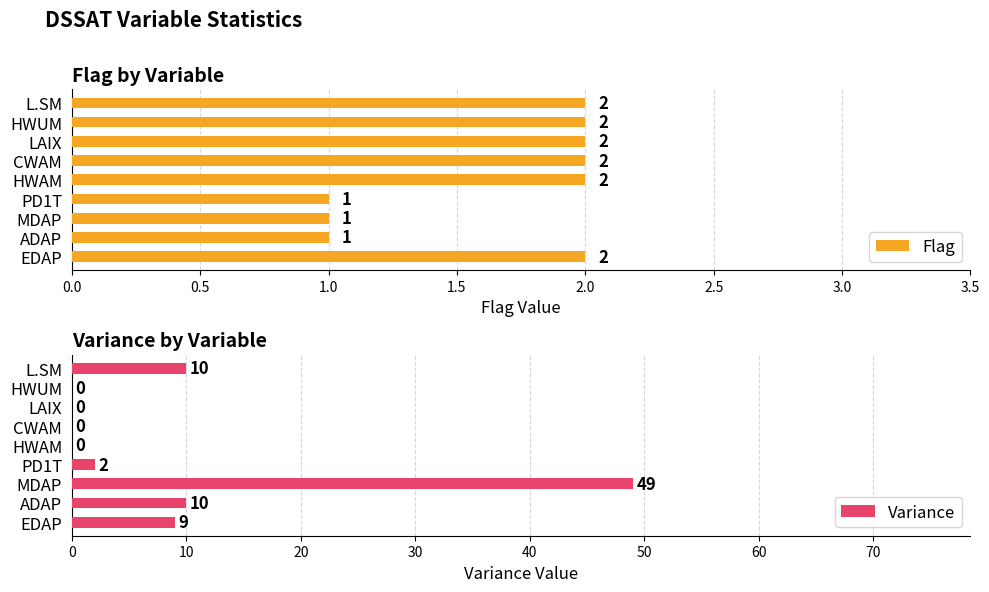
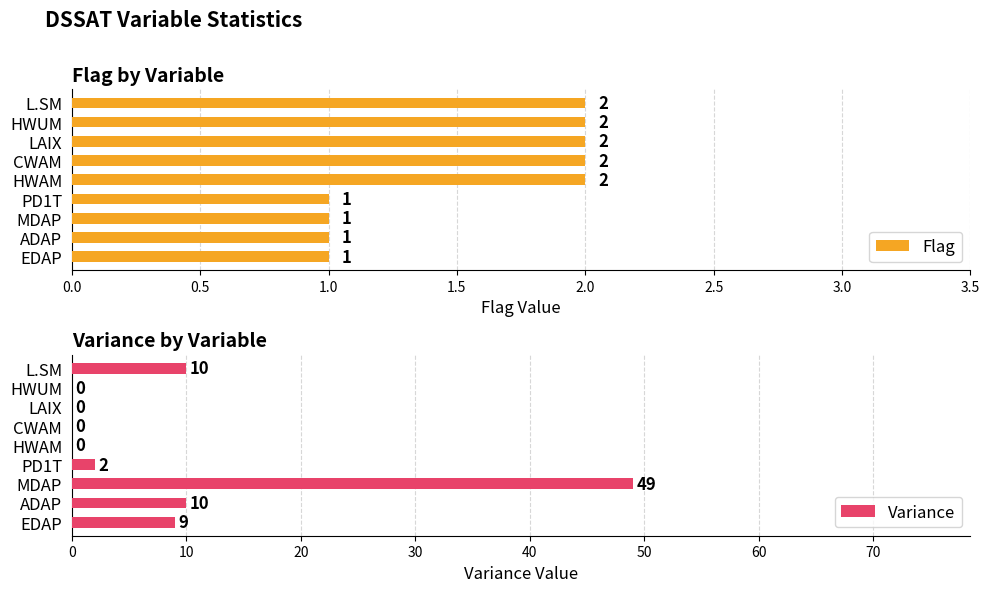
Flag by Variable, EDAP: 2 -> 1
